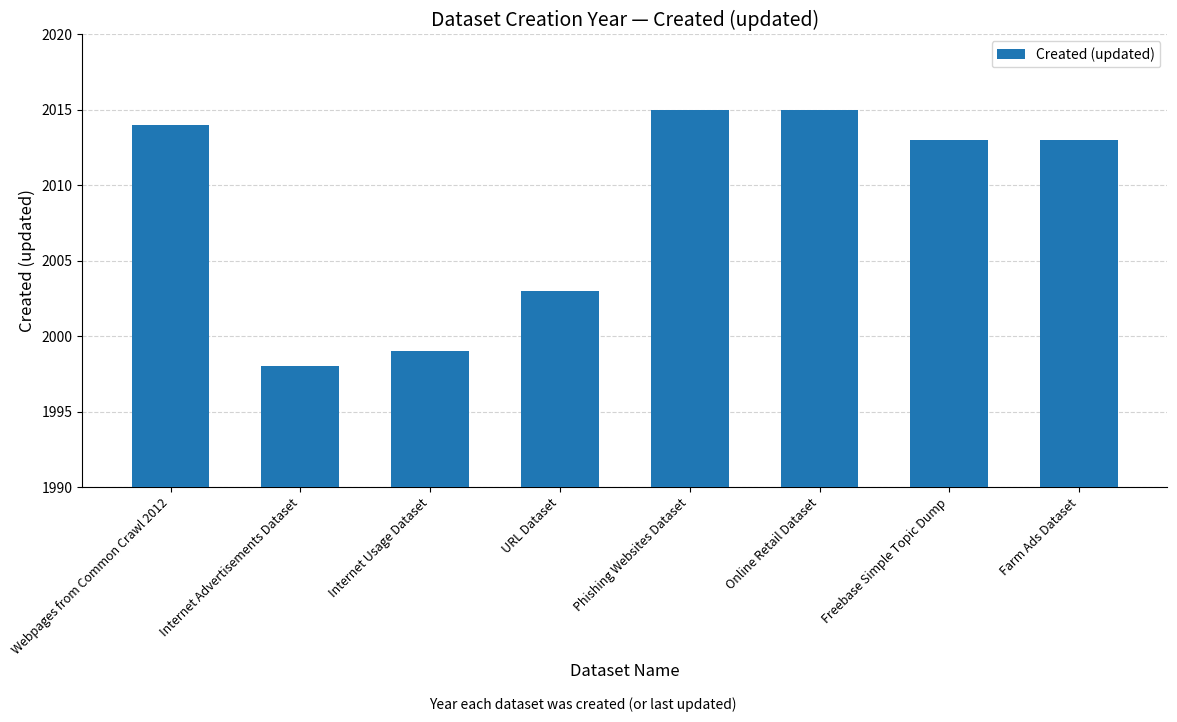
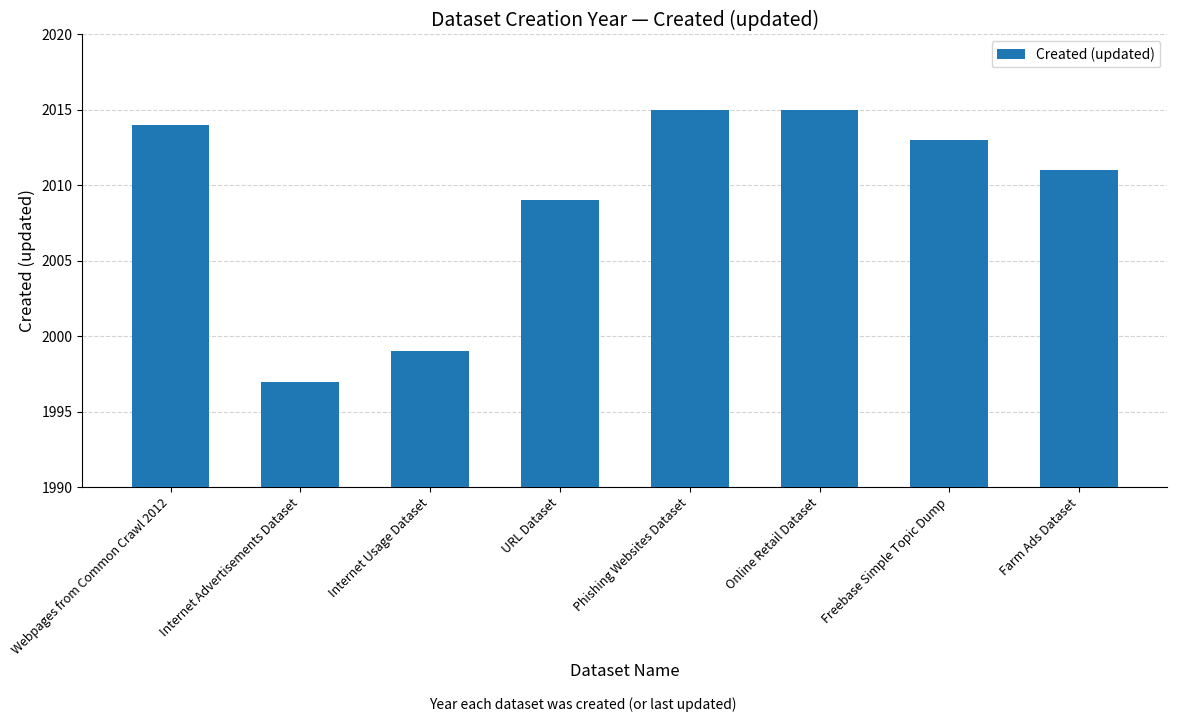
Internet Advertisements Dataset: 1998 -> 1997
URL Dataset: 2003 -> 2009
Farm Ads Dataset: 2013 -> 2011
